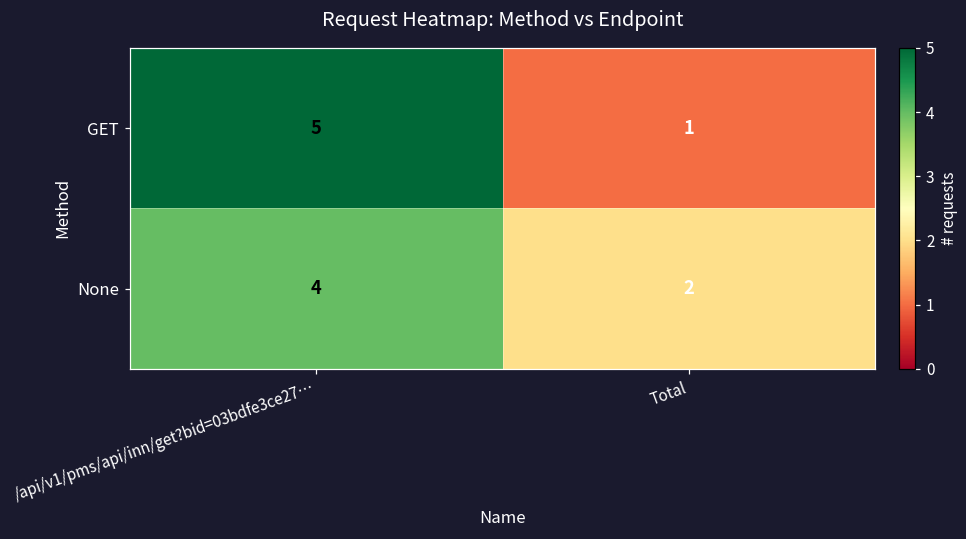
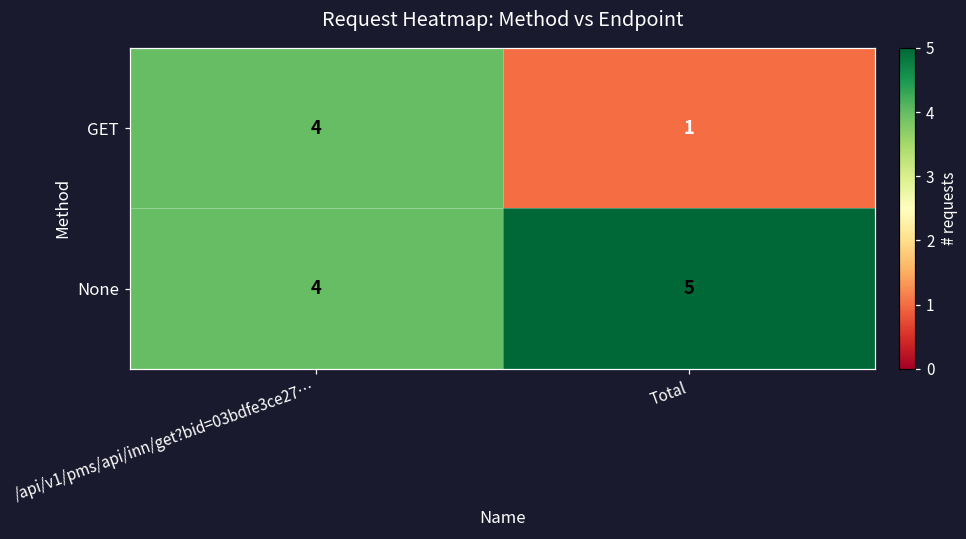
GET, /api/v1/pms/api/inn/get?bid=03bdfe3ce27…: 5 -> 4
None, Total: 2 -> 5
